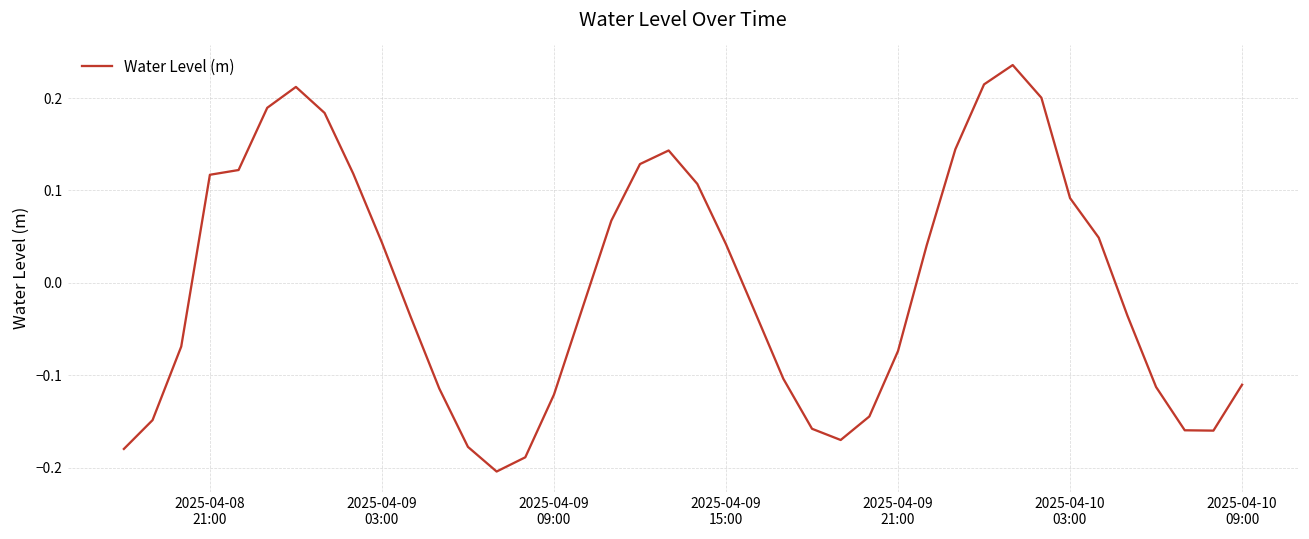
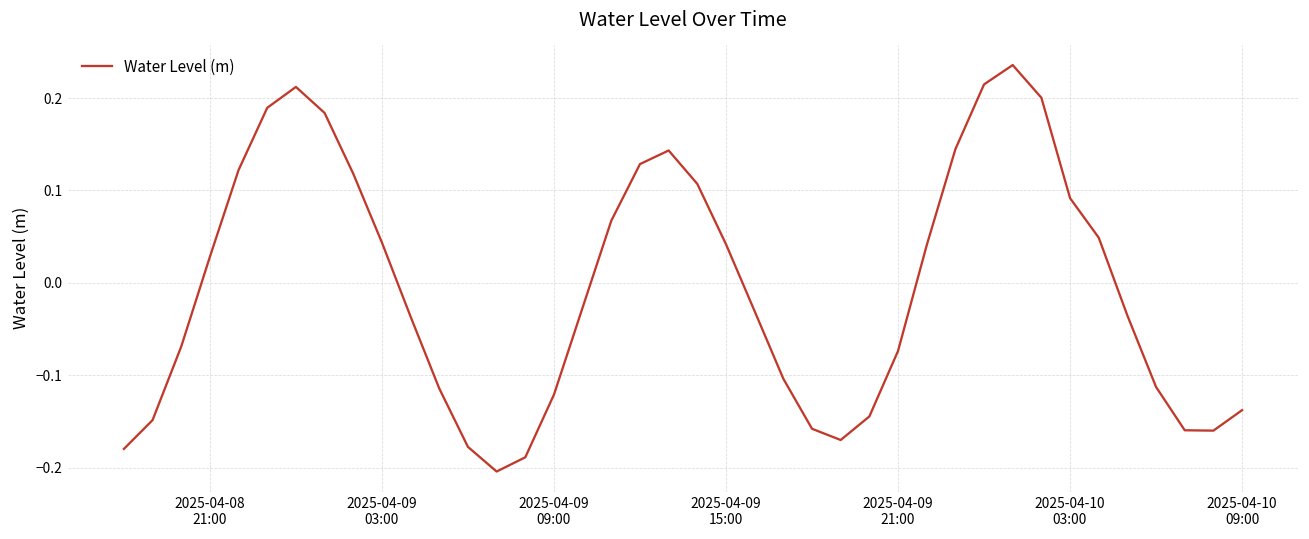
2025-04-08 21:00: 0.12 -> 0.03
2025-04-10 09:00: -0.11 -> -0.14
